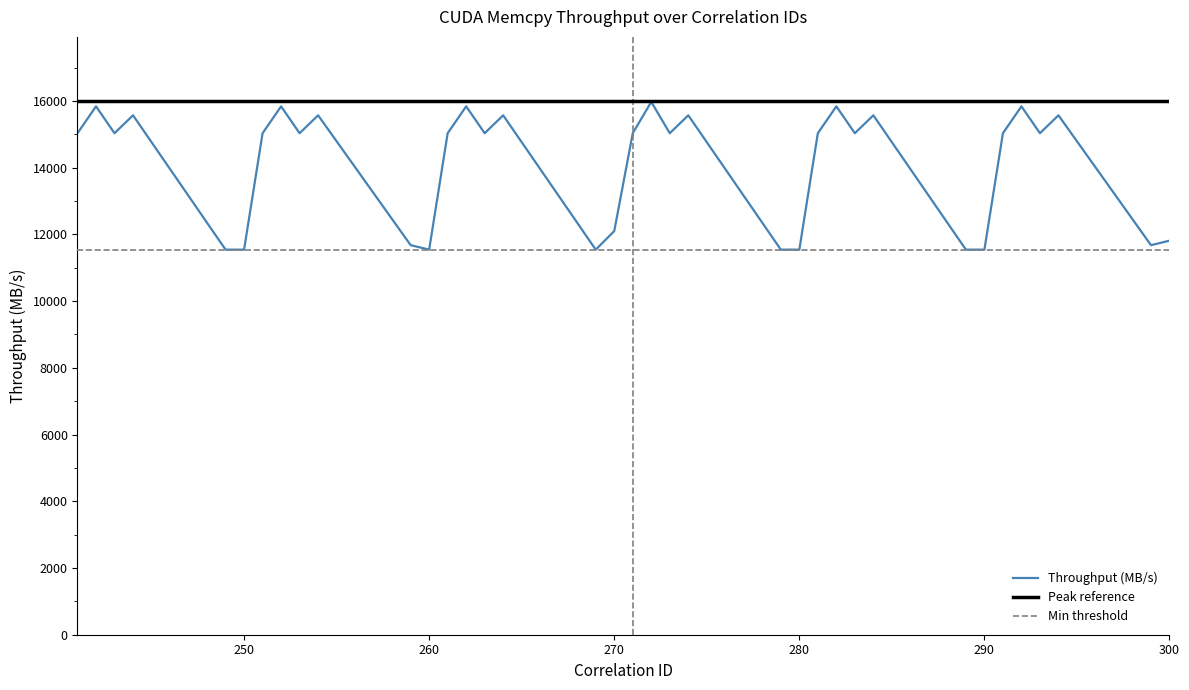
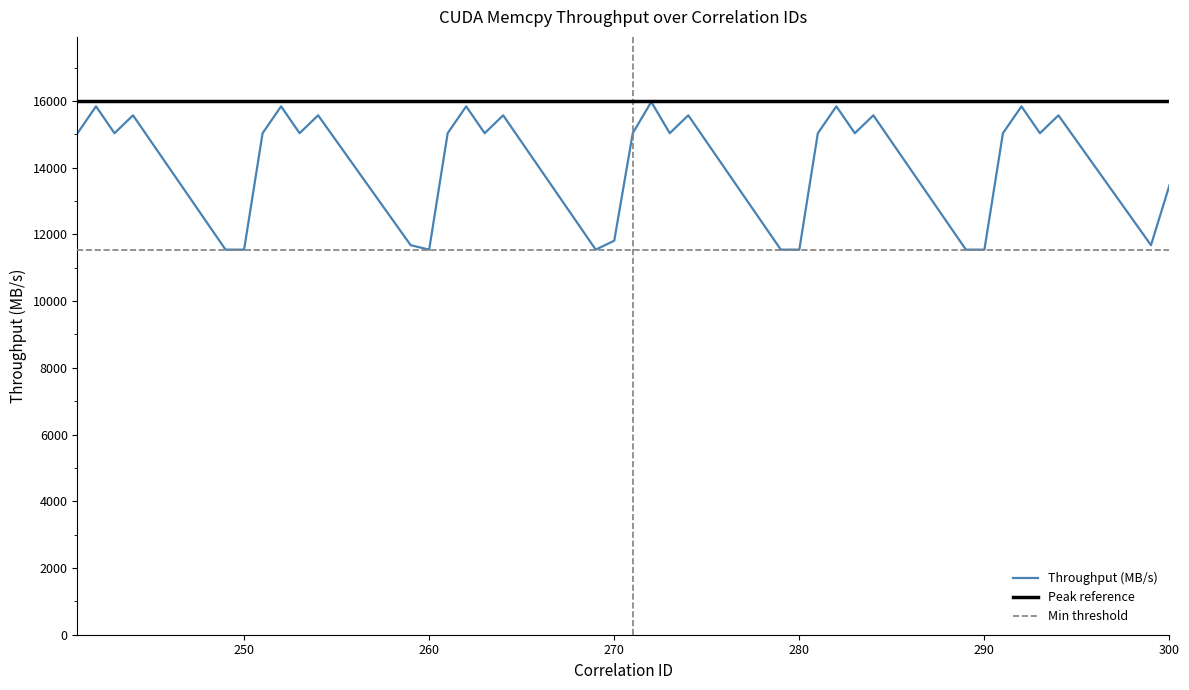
270: 12100 -> 11800
300: 11800 -> 13500
